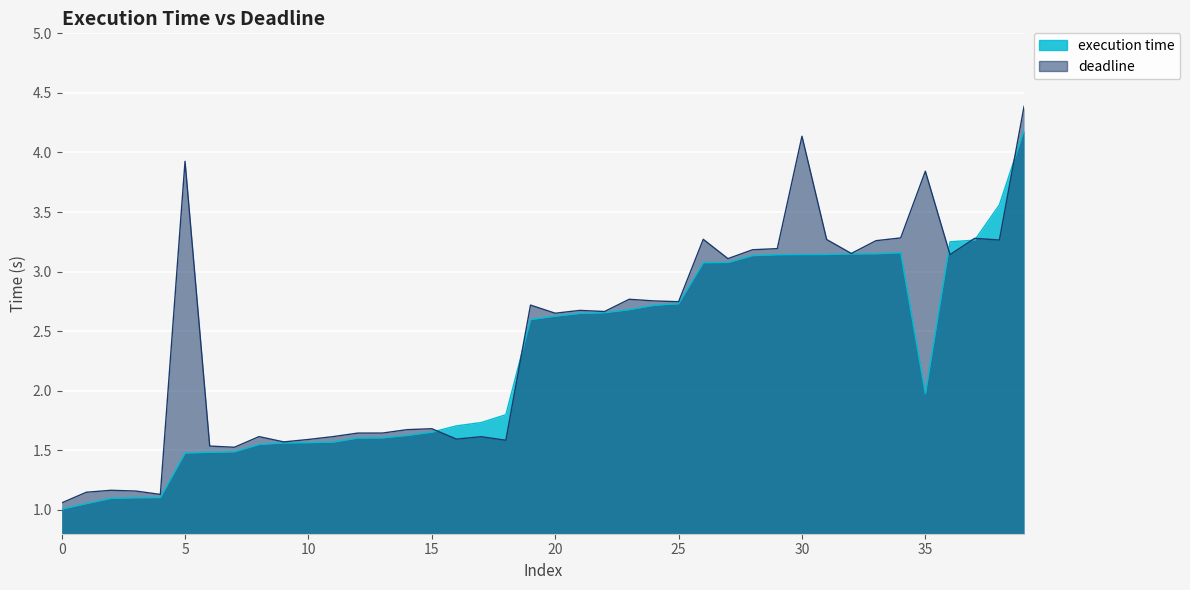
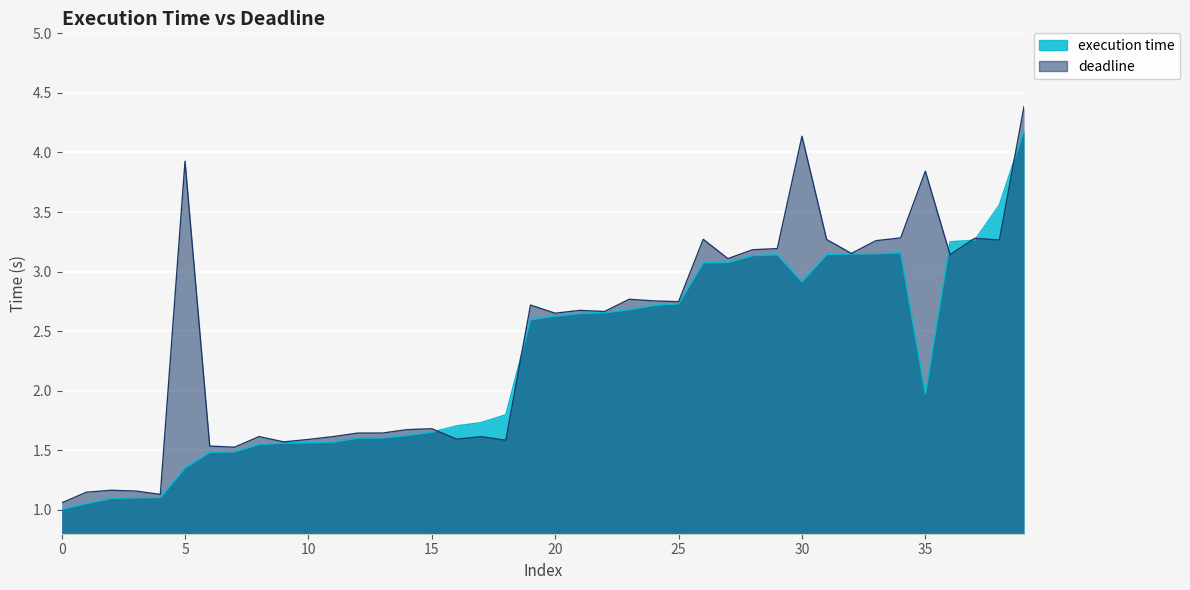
execution time, 5: 1.48 -> 1.35
execution time, 30: 3.14 -> 2.92
